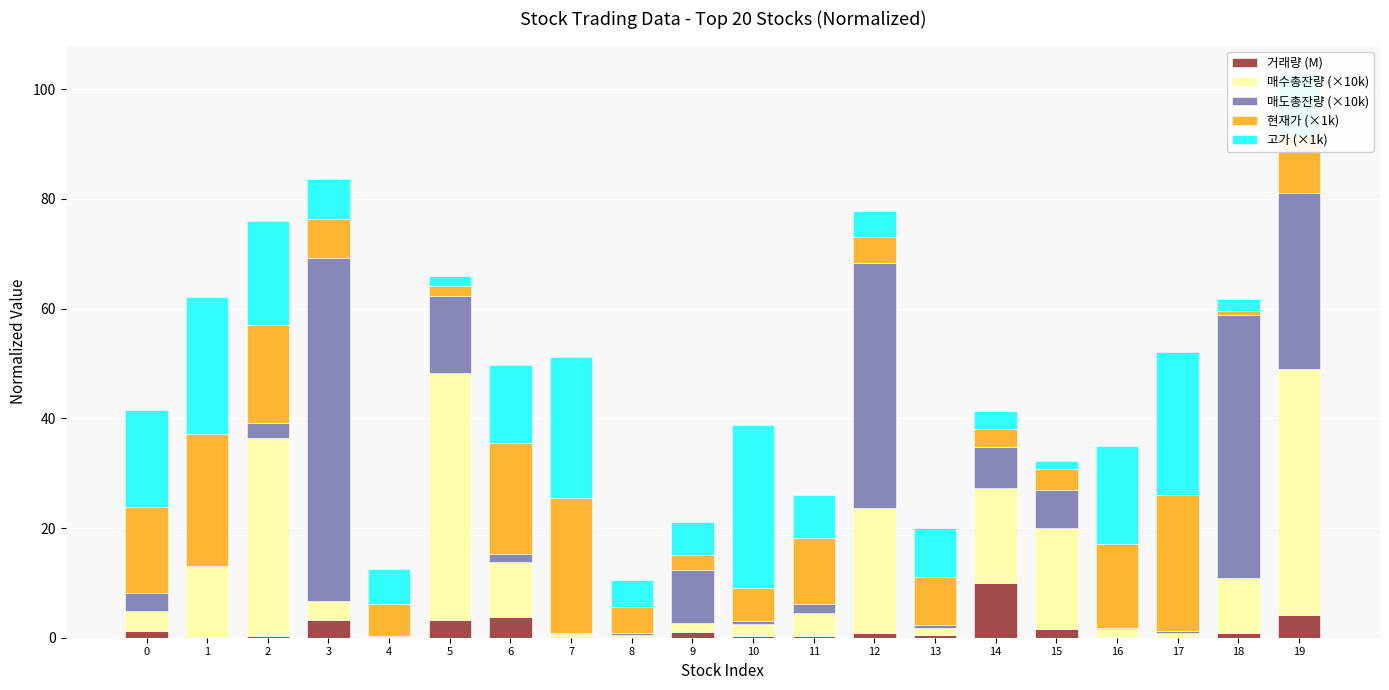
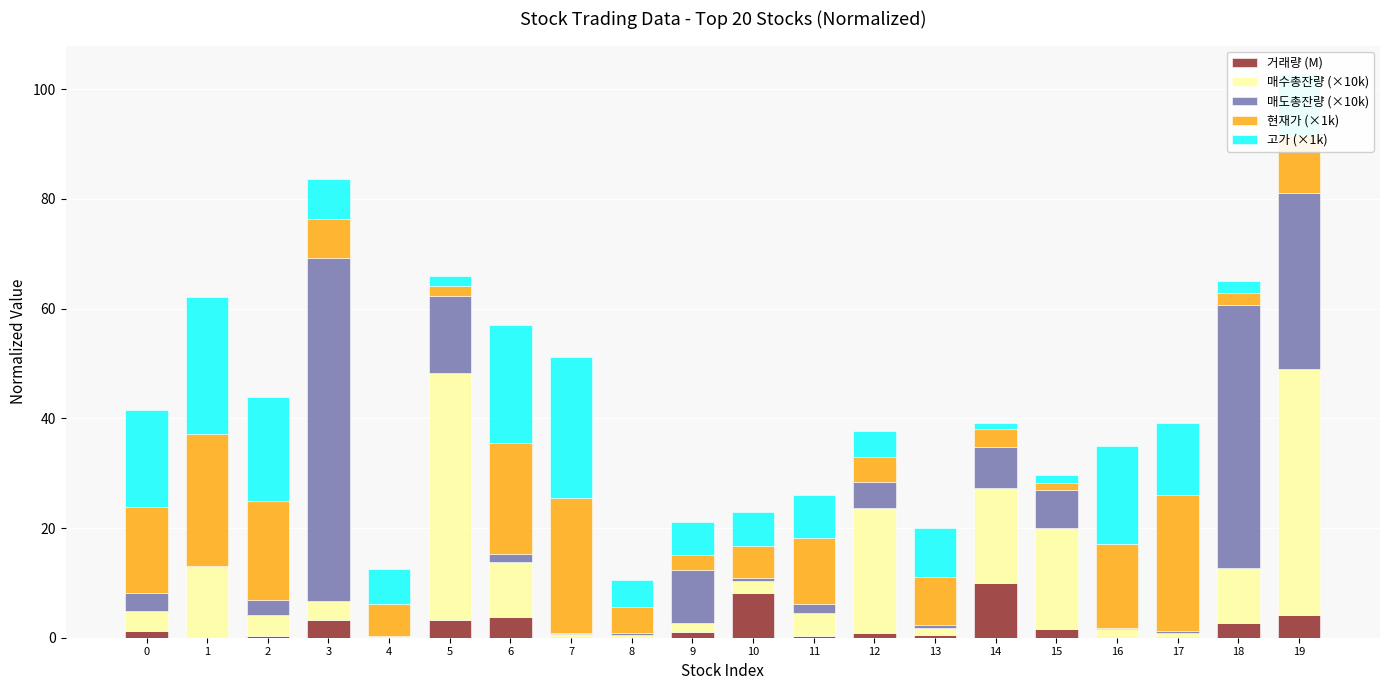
매수총잔량 (×10k), 2: 36 -> 4
고가 (×1k), 6: 14 -> 22
거래량 (M), 10: 0 -> 8
고가 (×1k), 10: 30 -> 6
매도총잔량 (×10k), 12: 45 -> 5
고가 (×1k), 14: 3 -> 1
현재가 (×1k), 15: 4 -> 1
고가 (×1k), 17: 26 -> 13
거래량 (M), 18: 1 -> 3
현재가 (×1k), 18: 1 -> 2
